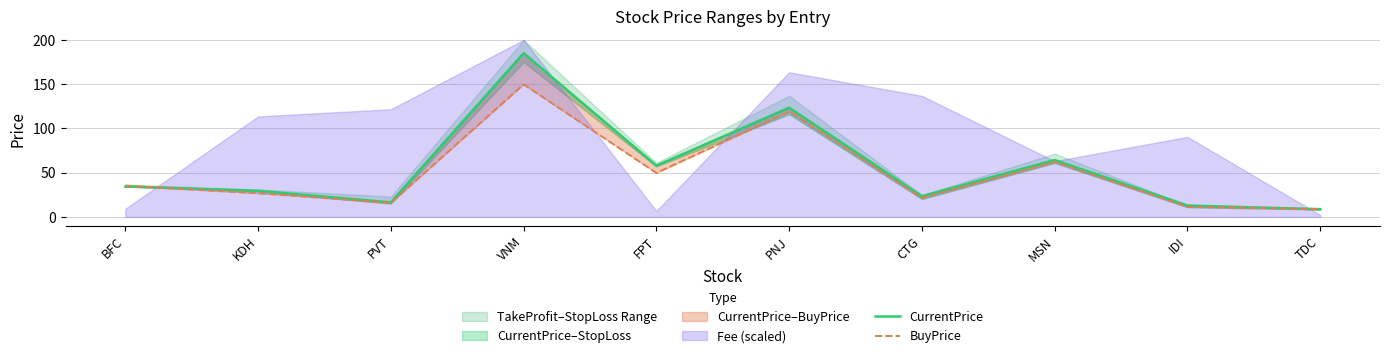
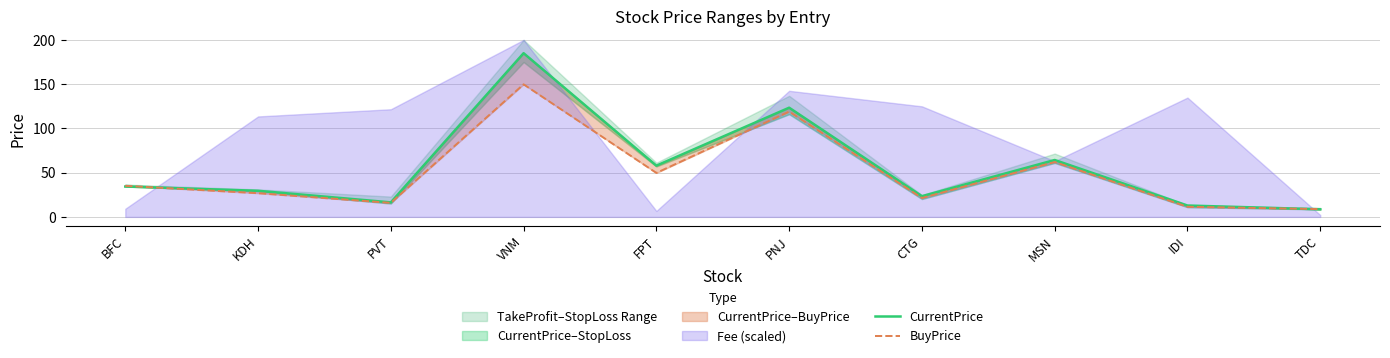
Fee (scaled), PNJ: 160 -> 140
Fee (scaled), CTG: 140 -> 120
Fee (scaled), IDI: 90 -> 130
